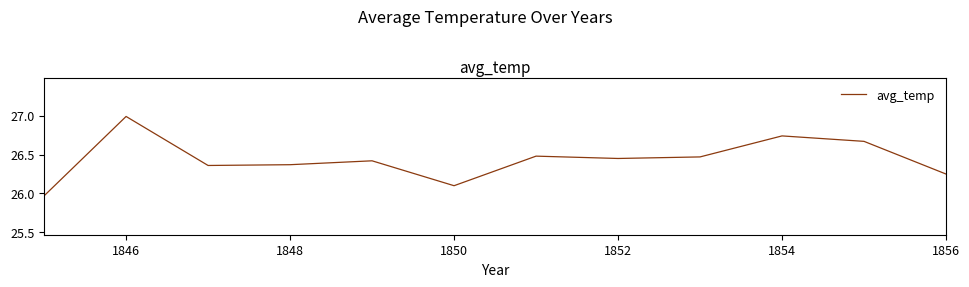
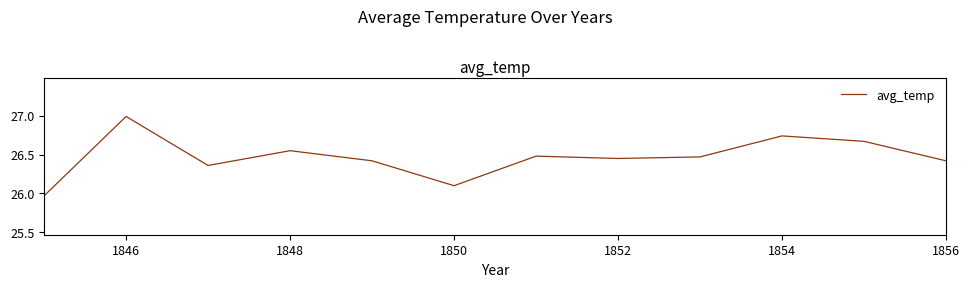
1848: 26.4 -> 26.6
1856: 26.3 -> 26.4
